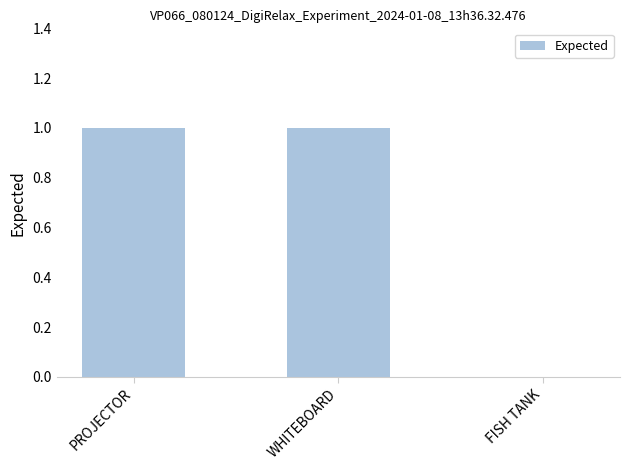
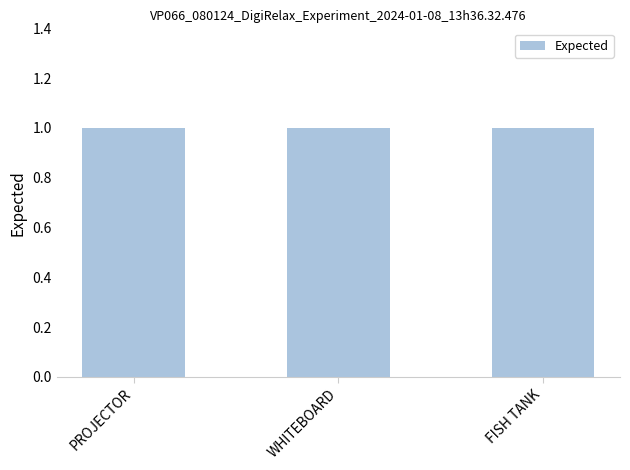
FISH TANK: 0 -> 1
